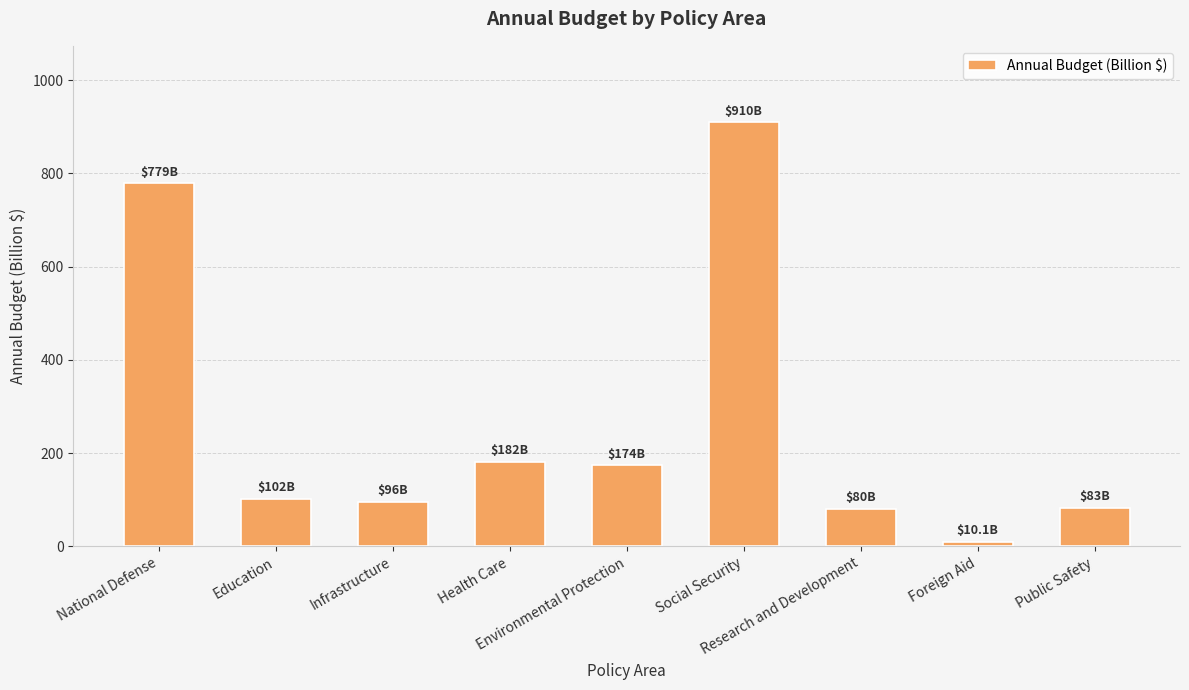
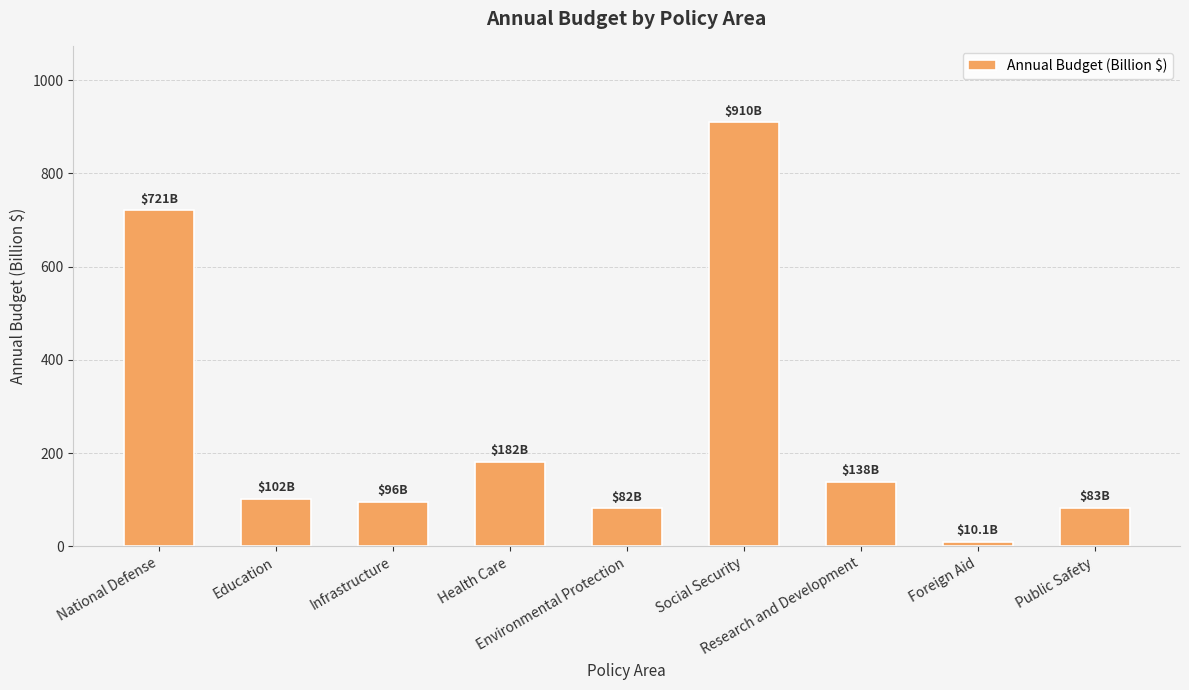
National Defense: $779B -> $721B
Environmental Protection: $174B -> $82B
Research and Development: $80B -> $138B
